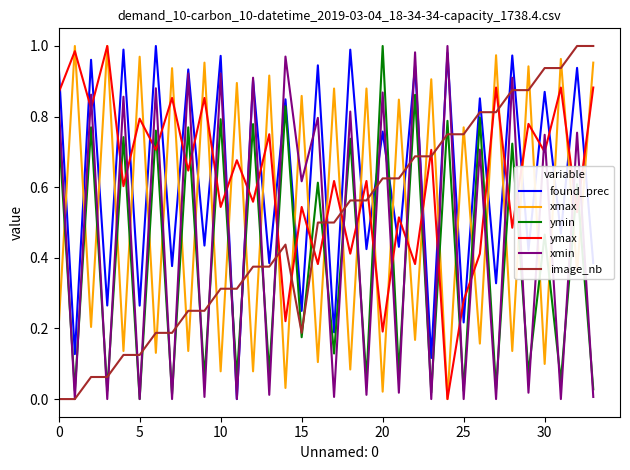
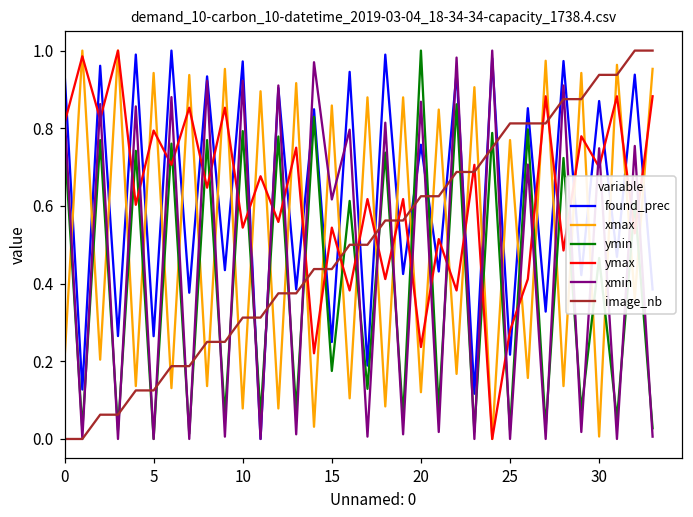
ymax, 0: 0.87 -> 0.81
xmax, 5: 0.97 -> 0.94
image_nb, 15: 0.19 -> 0.44
xmax, 20: 0.02 -> 0.12
ymax, 20: 0.19 -> 0.24
image_nb, 25: 0.75 -> 0.81
xmax, 30: 0.10 -> 0.01
